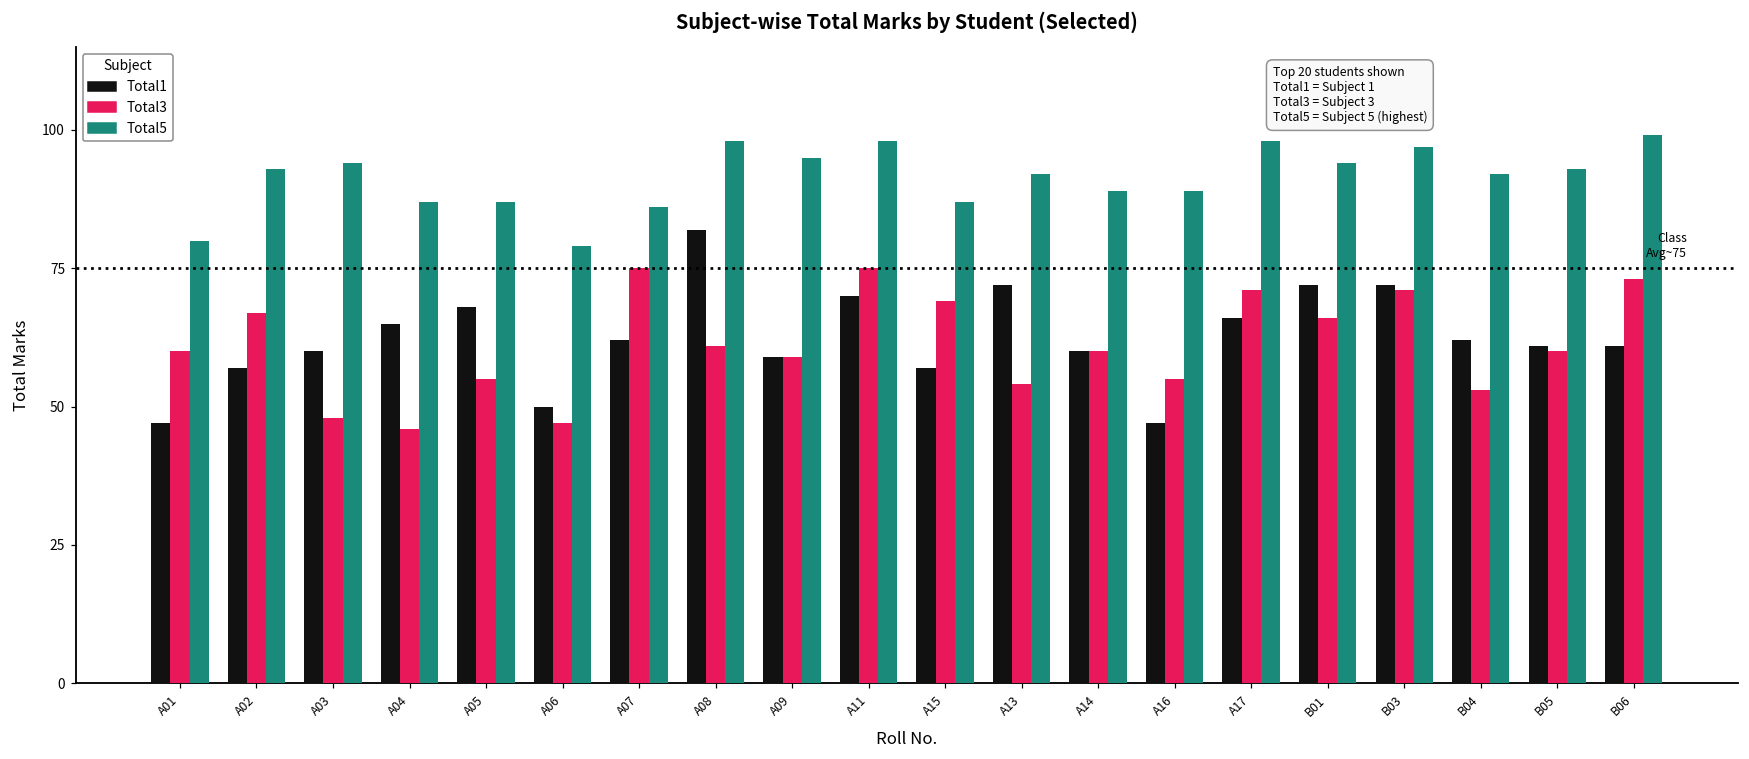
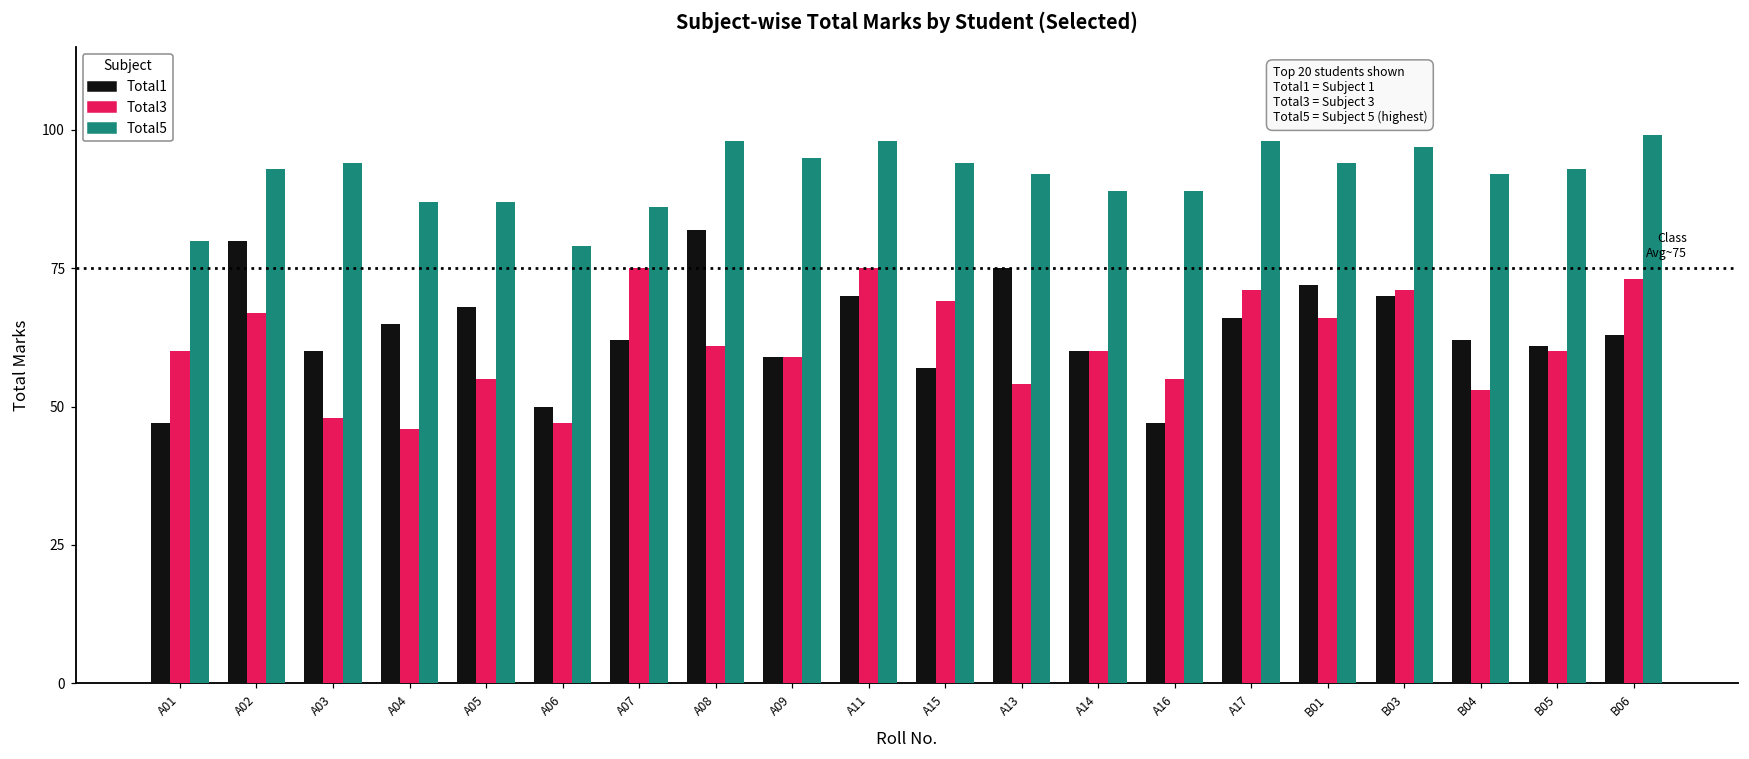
Total1, A02: 57 -> 80
Total5, A15: 87 -> 94
Total1, A13: 72 -> 75
Total1, B03: 72 -> 70
Total1, B06: 61 -> 63
